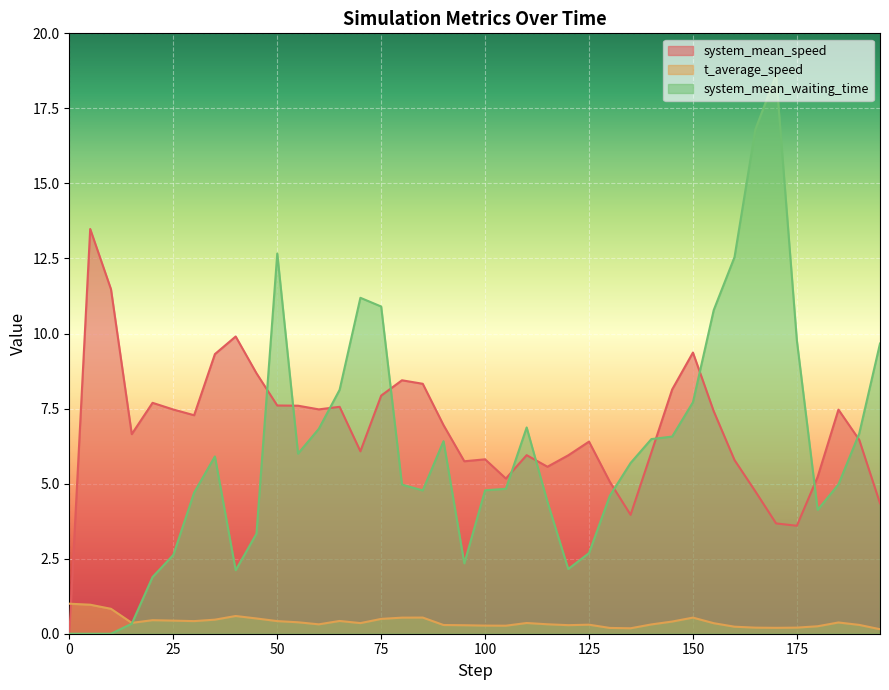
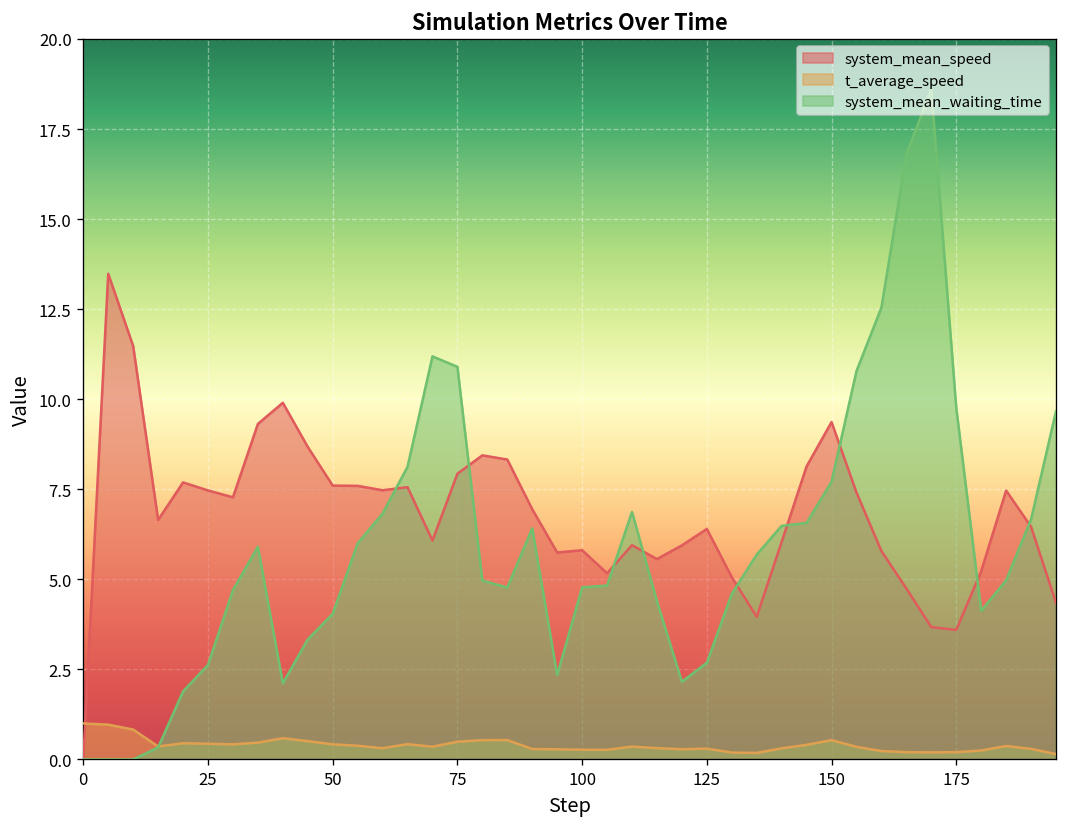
system_mean_waiting_time, 50: 12.7 -> 4.0
